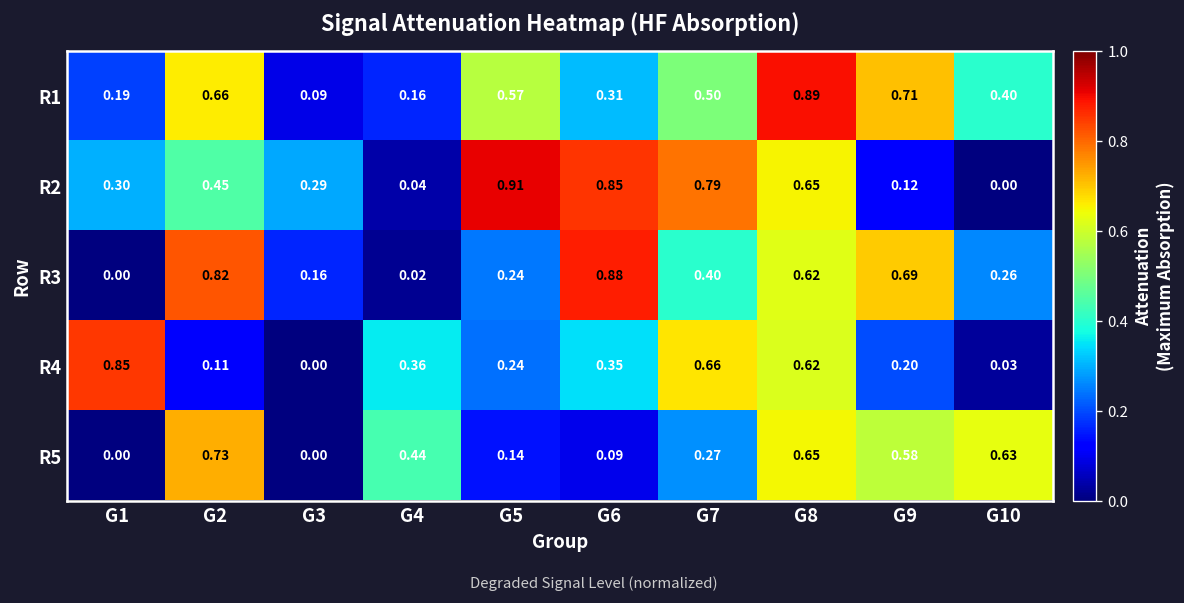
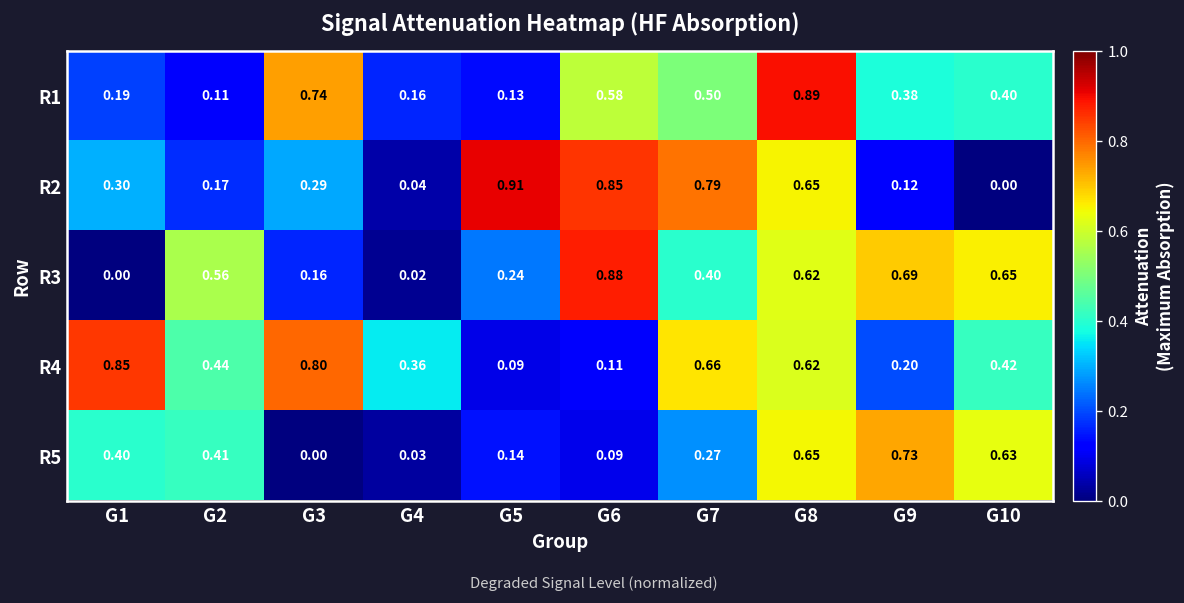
R1, G2: 0.66 -> 0.11
R1, G3: 0.09 -> 0.74
R1, G5: 0.57 -> 0.13
R1, G6: 0.31 -> 0.58
R1, G9: 0.71 -> 0.38
R2, G2: 0.45 -> 0.17
R3, G2: 0.82 -> 0.56
R3, G10: 0.26 -> 0.65
R4, G2: 0.11 -> 0.44
R4, G3: 0.00 -> 0.80
R4, G5: 0.24 -> 0.09
R4, G6: 0.35 -> 0.11
R4, G10: 0.03 -> 0.42
R5, G1: 0.00 -> 0.40
R5, G2: 0.73 -> 0.41
R5, G4: 0.44 -> 0.03
R5, G9: 0.58 -> 0.73
